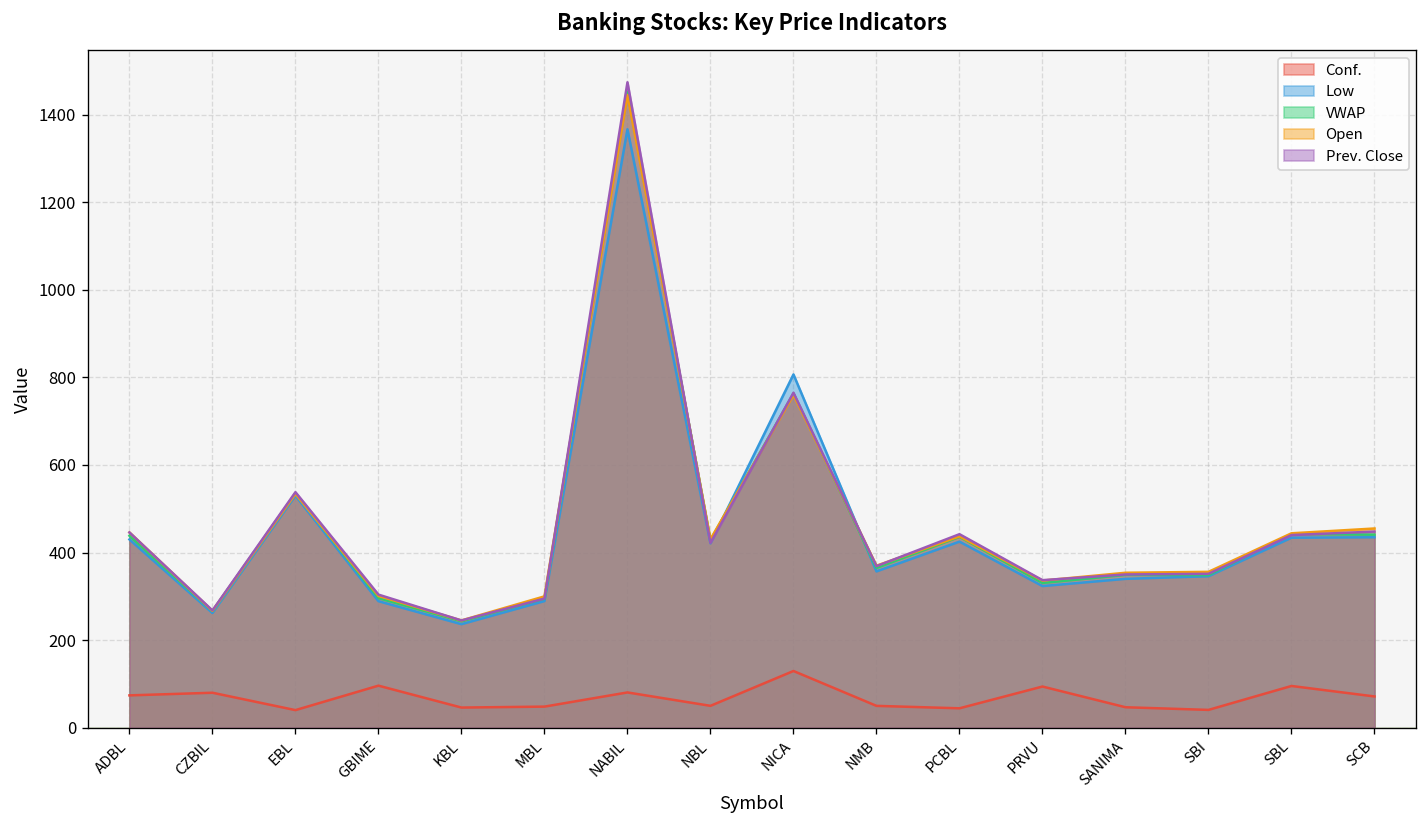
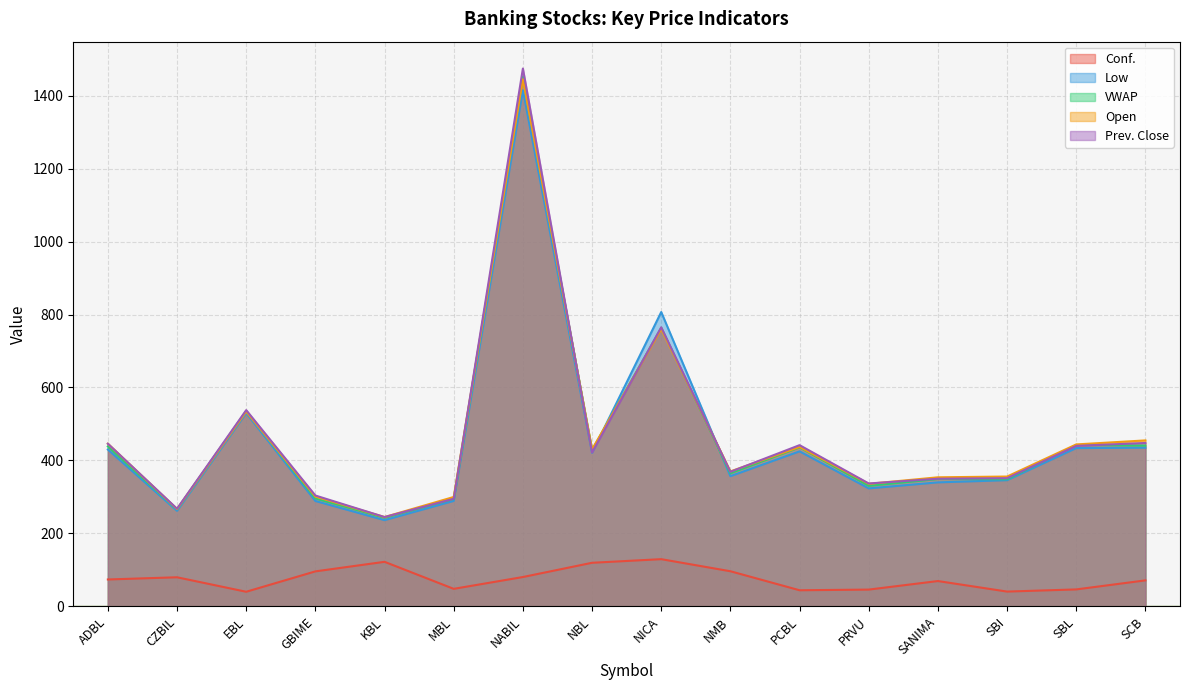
Conf., KBL: 50 -> 120
Low, NABIL: 1370 -> 1420
Conf., NBL: 50 -> 120
Conf., NMB: 50 -> 100
Conf., PRVU: 90 -> 50
Conf., SANIMA: 50 -> 70
Conf., SBL: 100 -> 50
